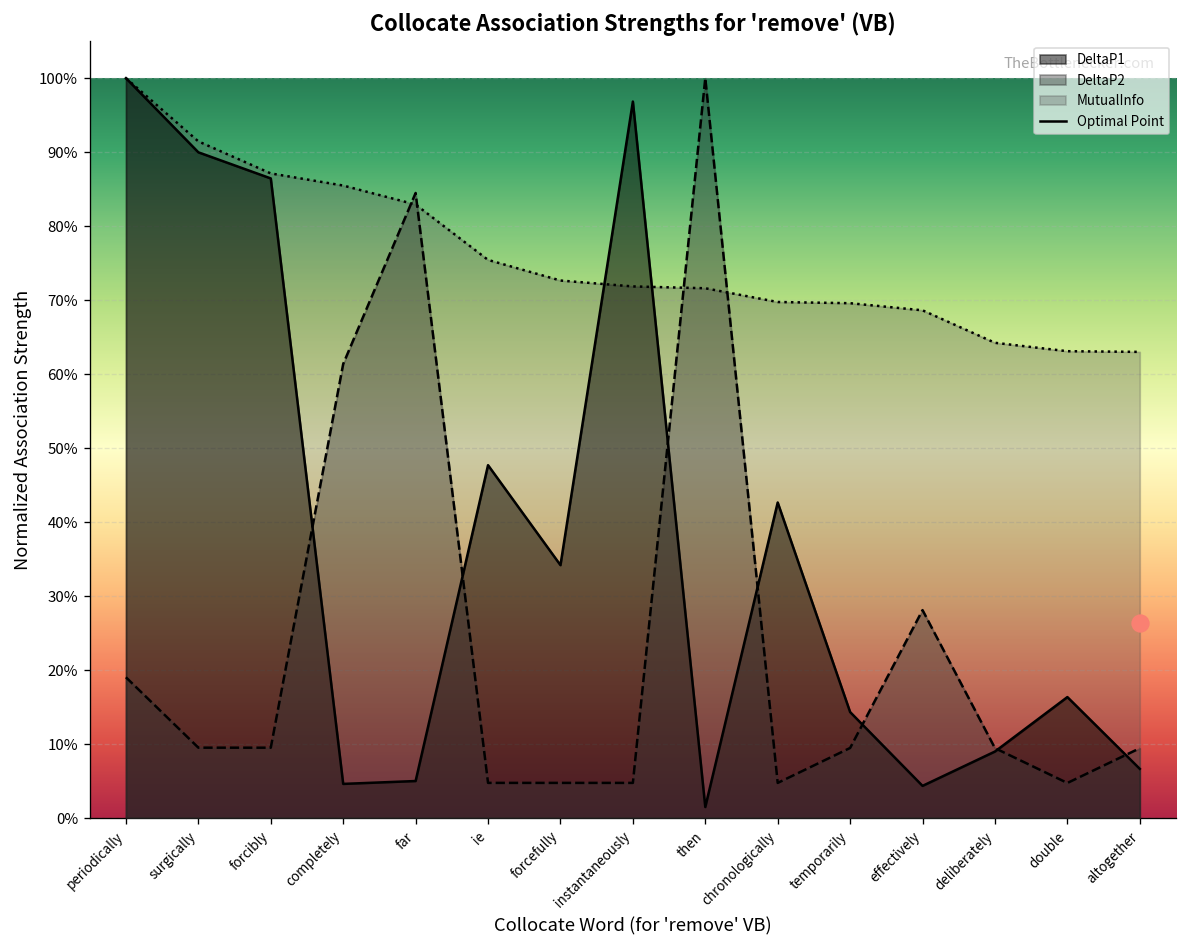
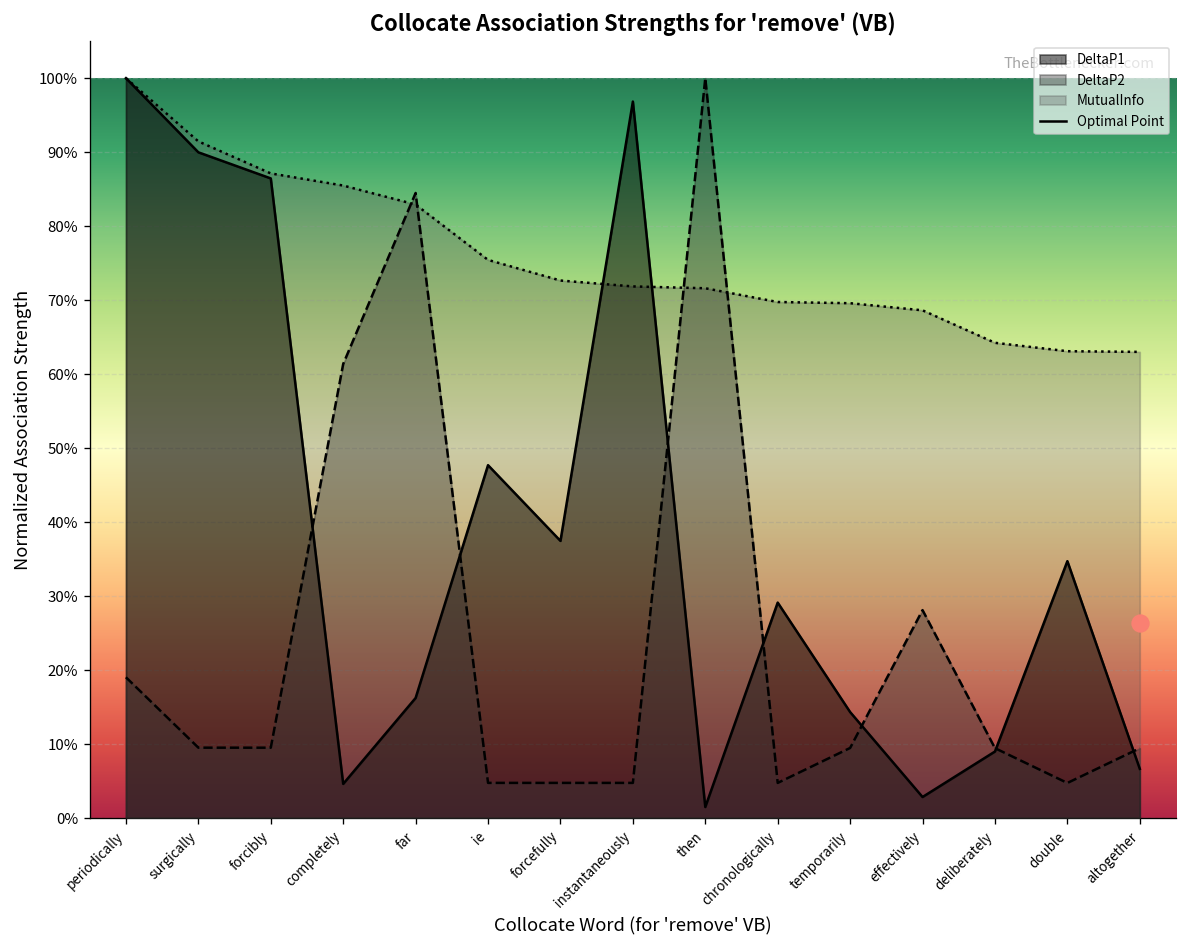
DeltaP1, far: 5% -> 16%
DeltaP1, forcefully: 34% -> 37%
DeltaP1, chronologically: 43% -> 29%
DeltaP1, effectively: 4% -> 3%
DeltaP1, double: 16% -> 35%
